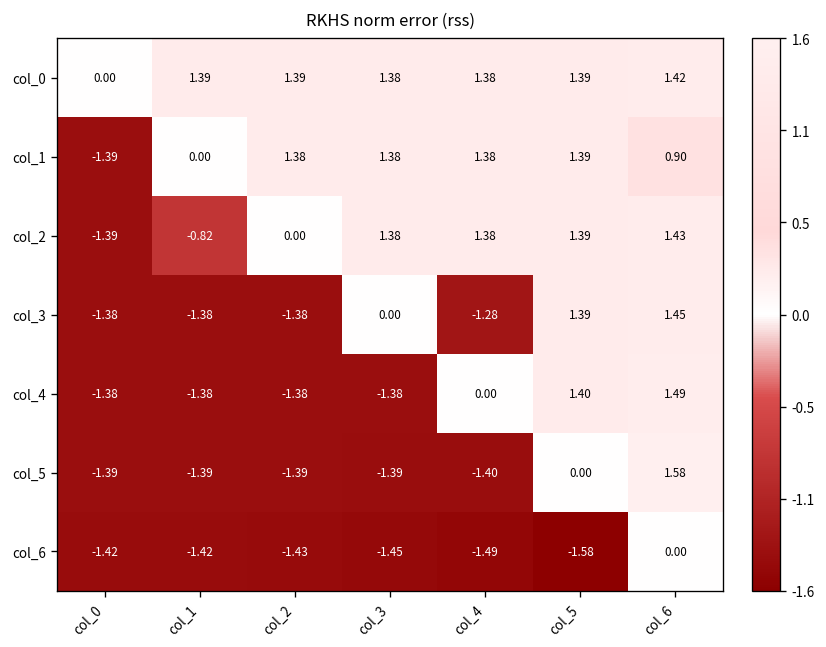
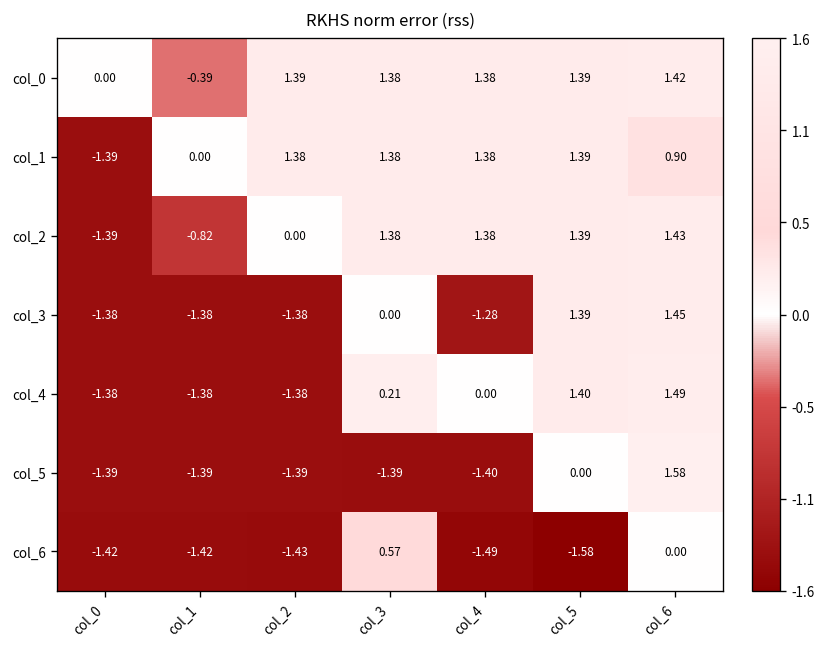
col_0, col_1: 1.39 -> -0.39
col_4, col_3: -1.38 -> 0.21
col_6, col_3: -1.45 -> 0.57
